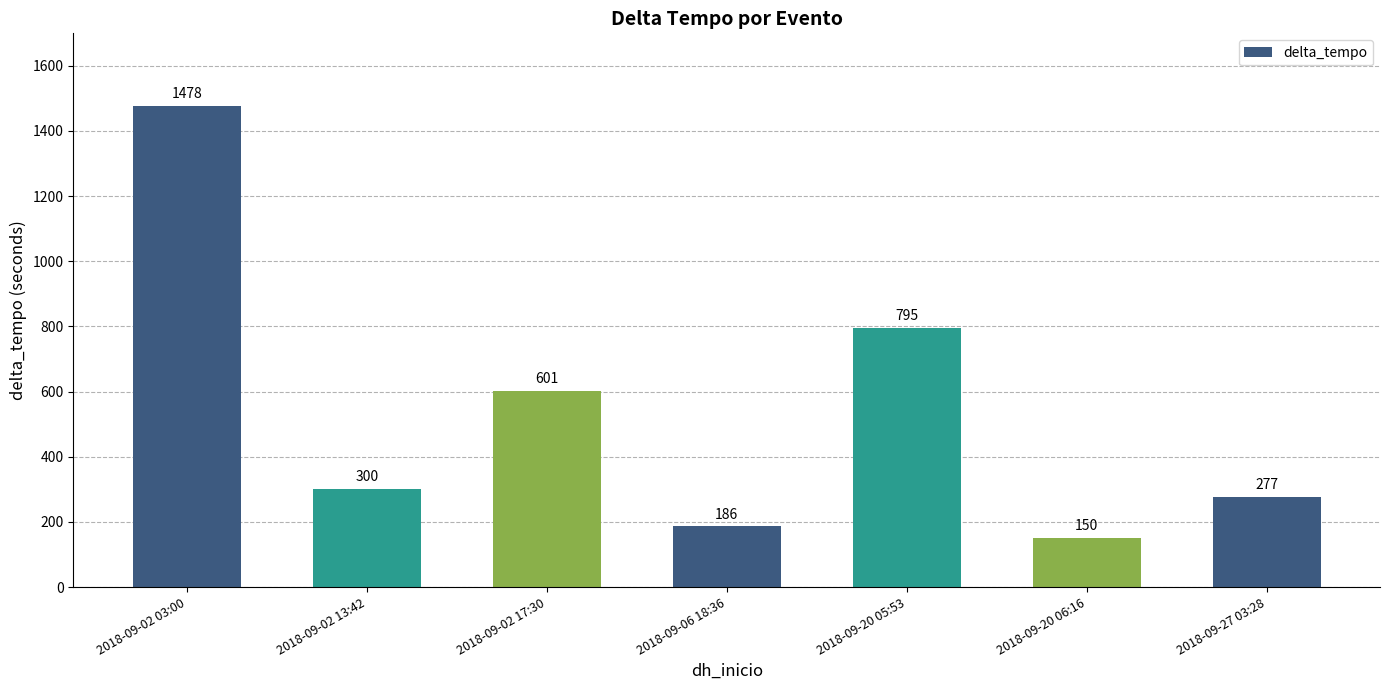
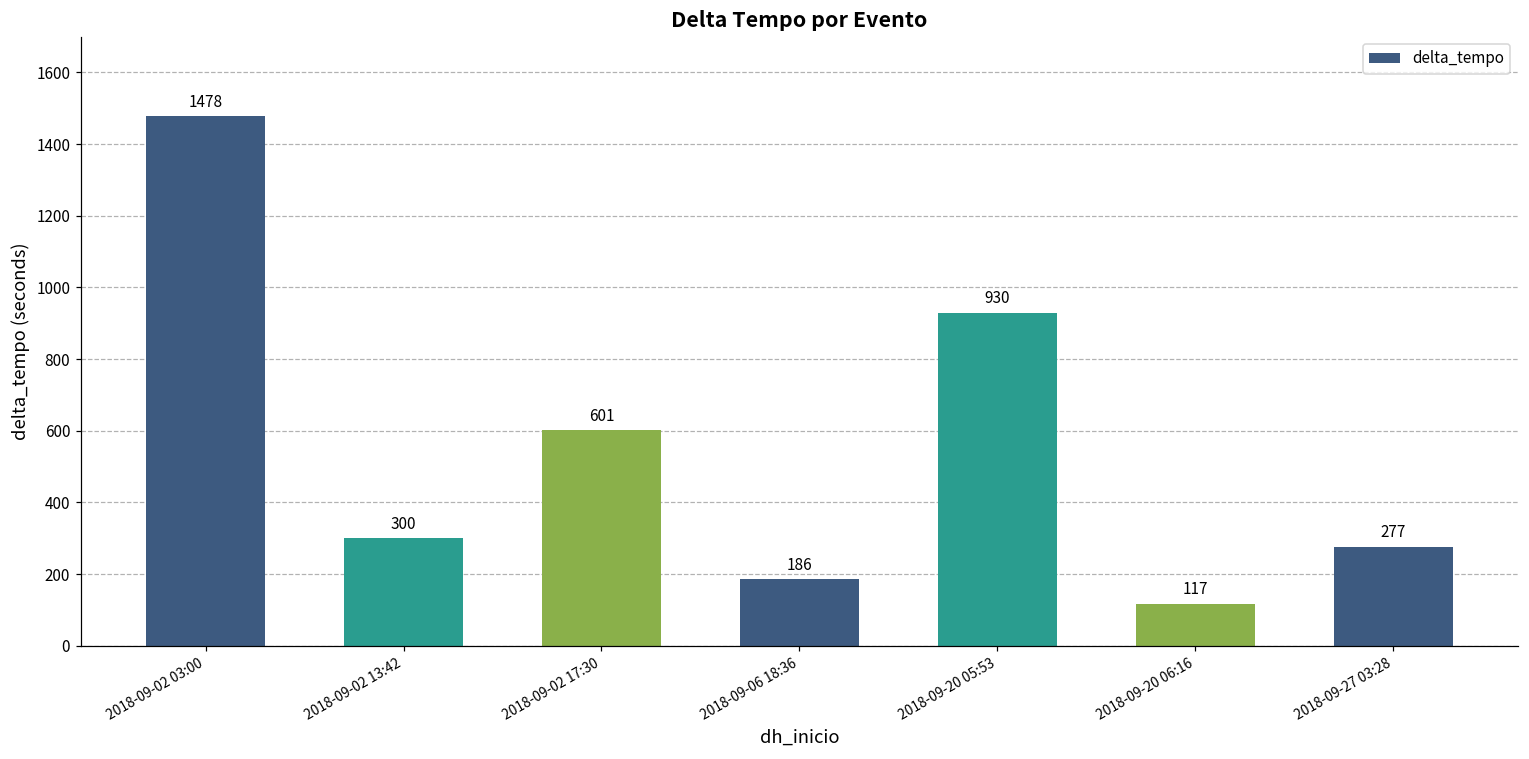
2018-09-20 05:53: 795 -> 930
2018-09-20 06:16: 150 -> 117
